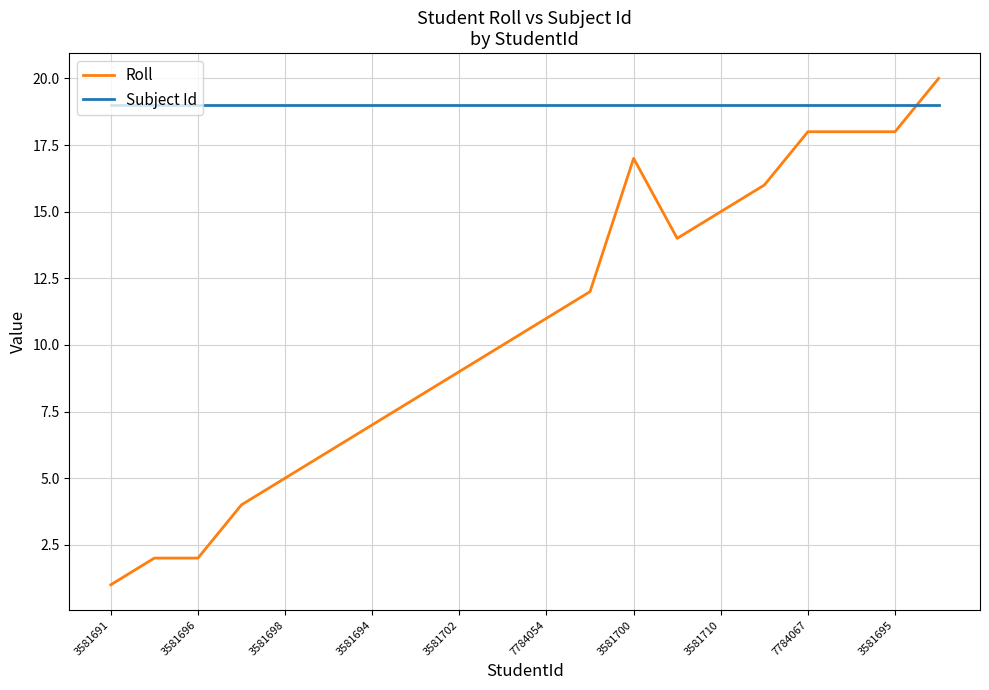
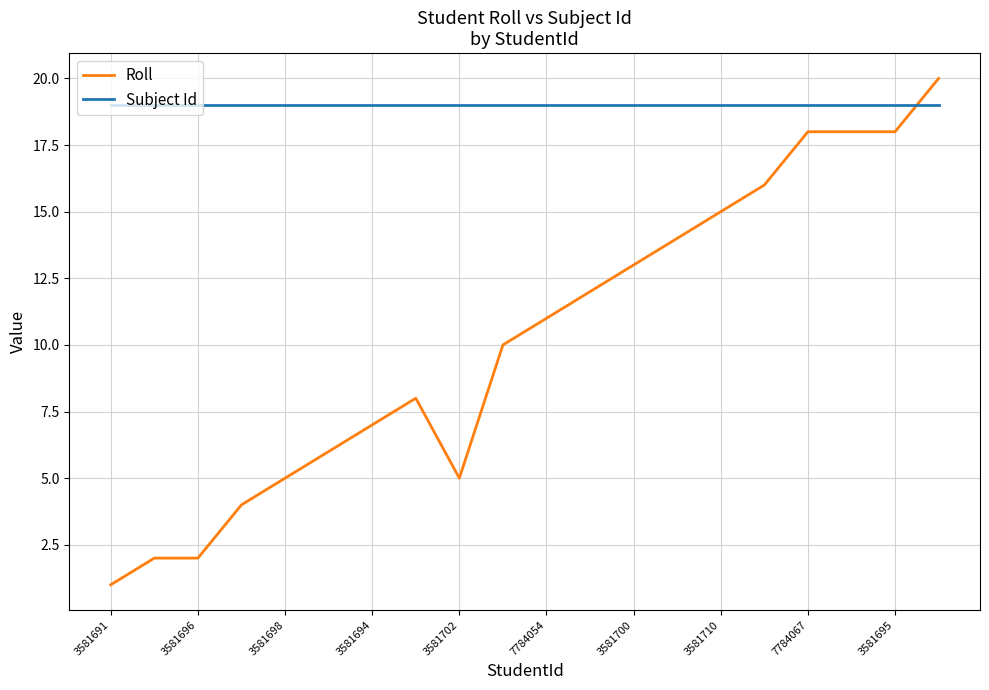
Roll, 3581702: 9 -> 5
Roll, 3581700: 17 -> 13
